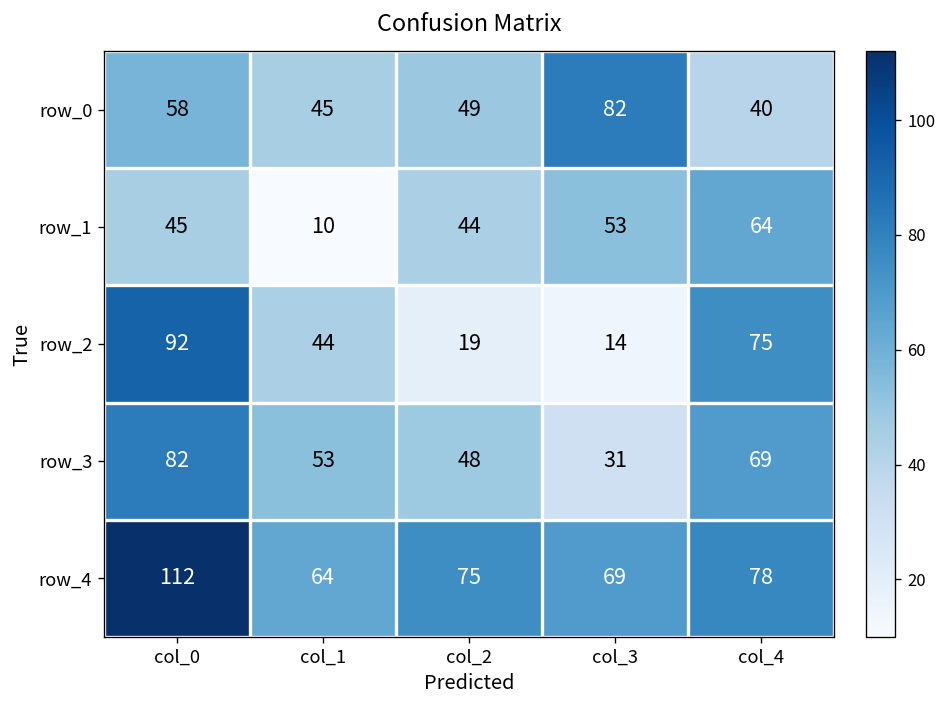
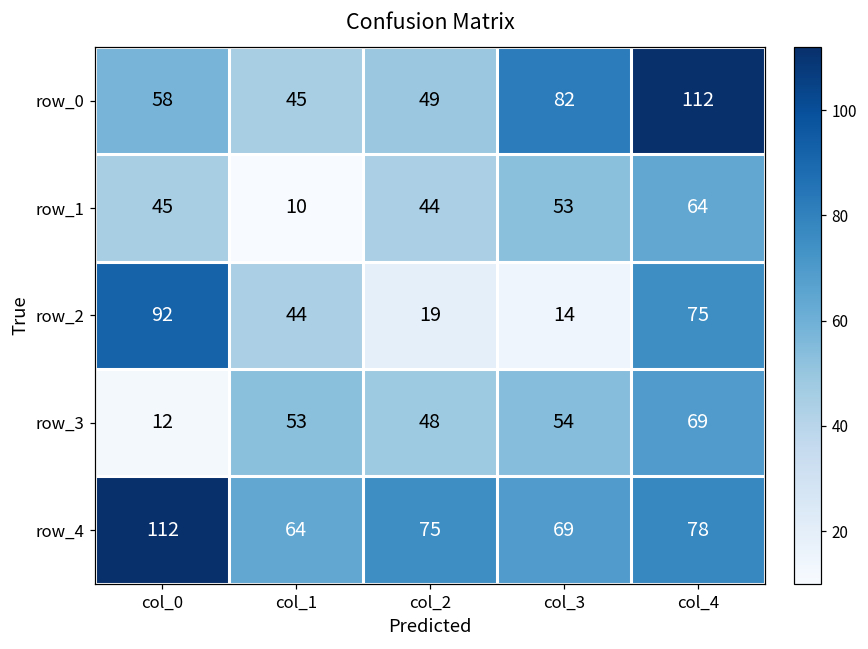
row_0, col_4: 40 -> 112
row_3, col_0: 82 -> 12
row_3, col_3: 31 -> 54
